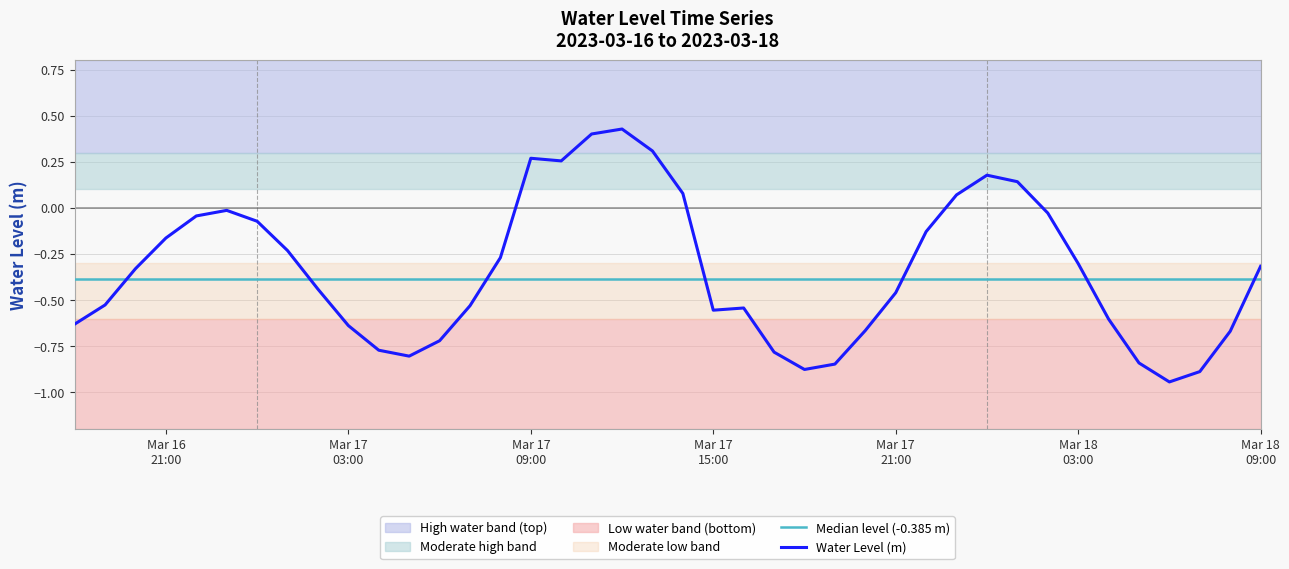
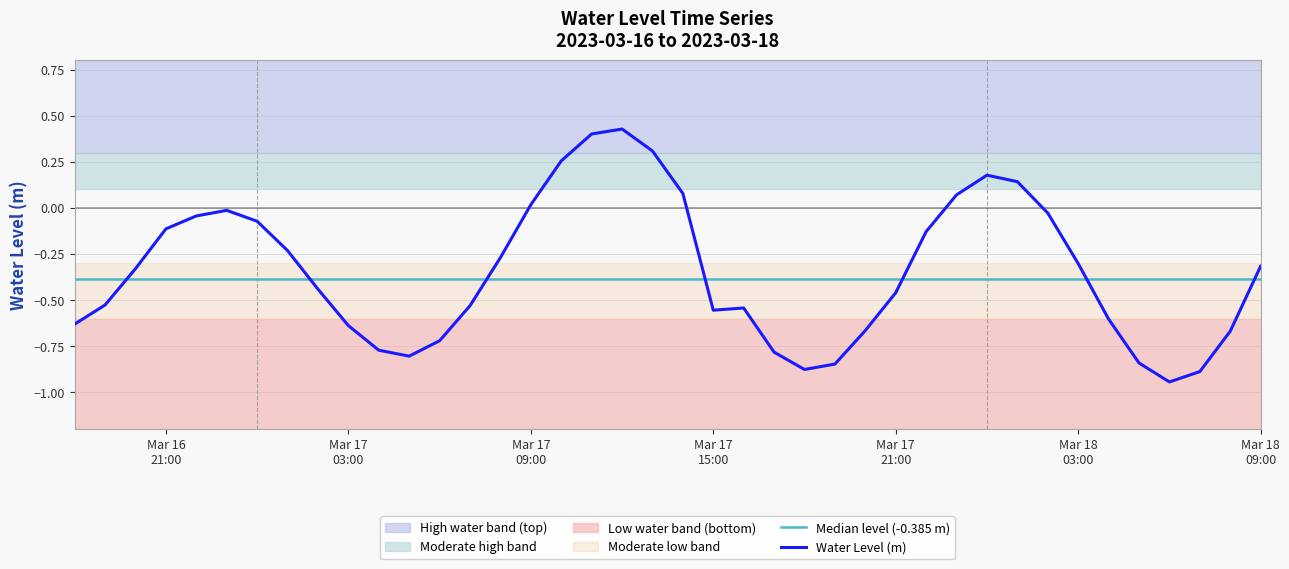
Water Level (m), Mar 16 21:00: -0.16 -> -0.11
Water Level (m), Mar 17 09:00: 0.27 -> 0.02
